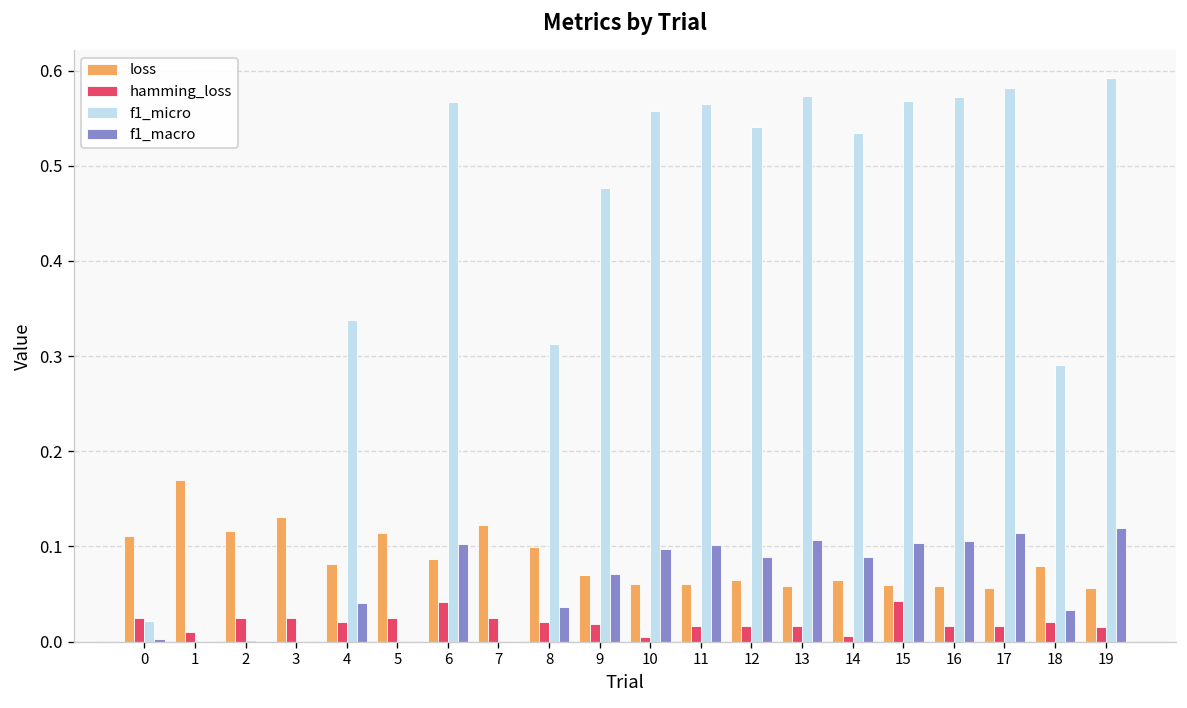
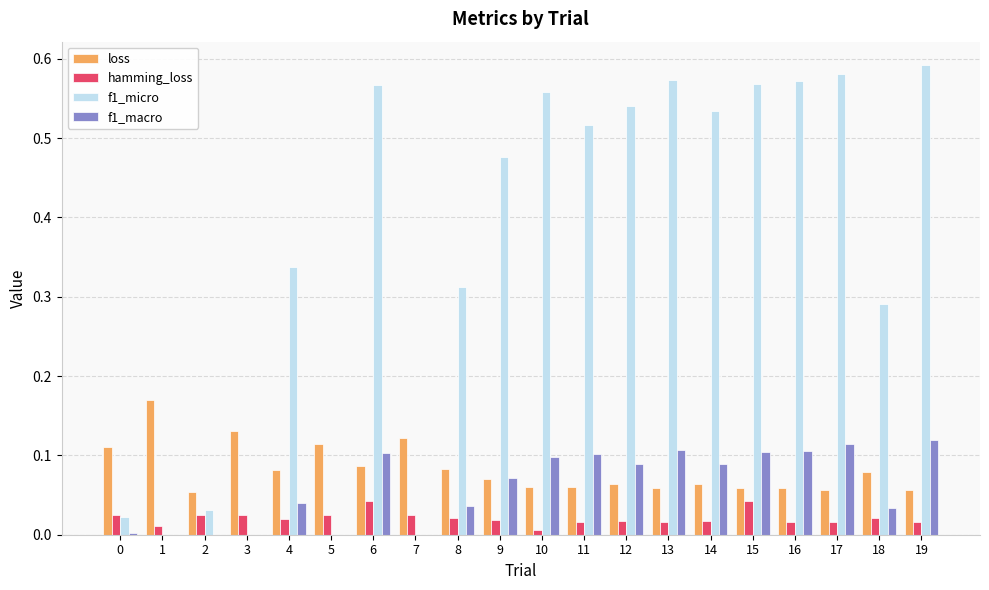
loss, 2: 0.12 -> 0.05
f1_micro, 2: 0.00 -> 0.03
loss, 8: 0.10 -> 0.08
f1_micro, 11: 0.57 -> 0.52
hamming_loss, 14: 0.01 -> 0.02
